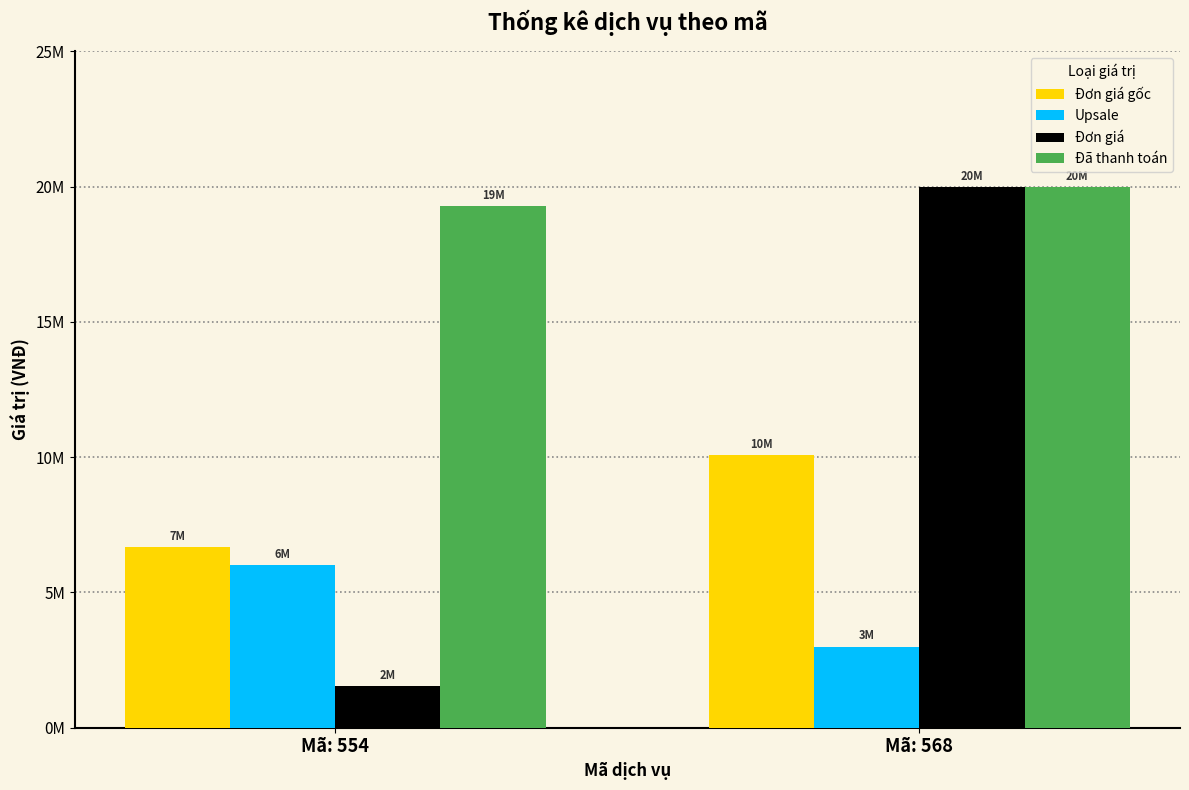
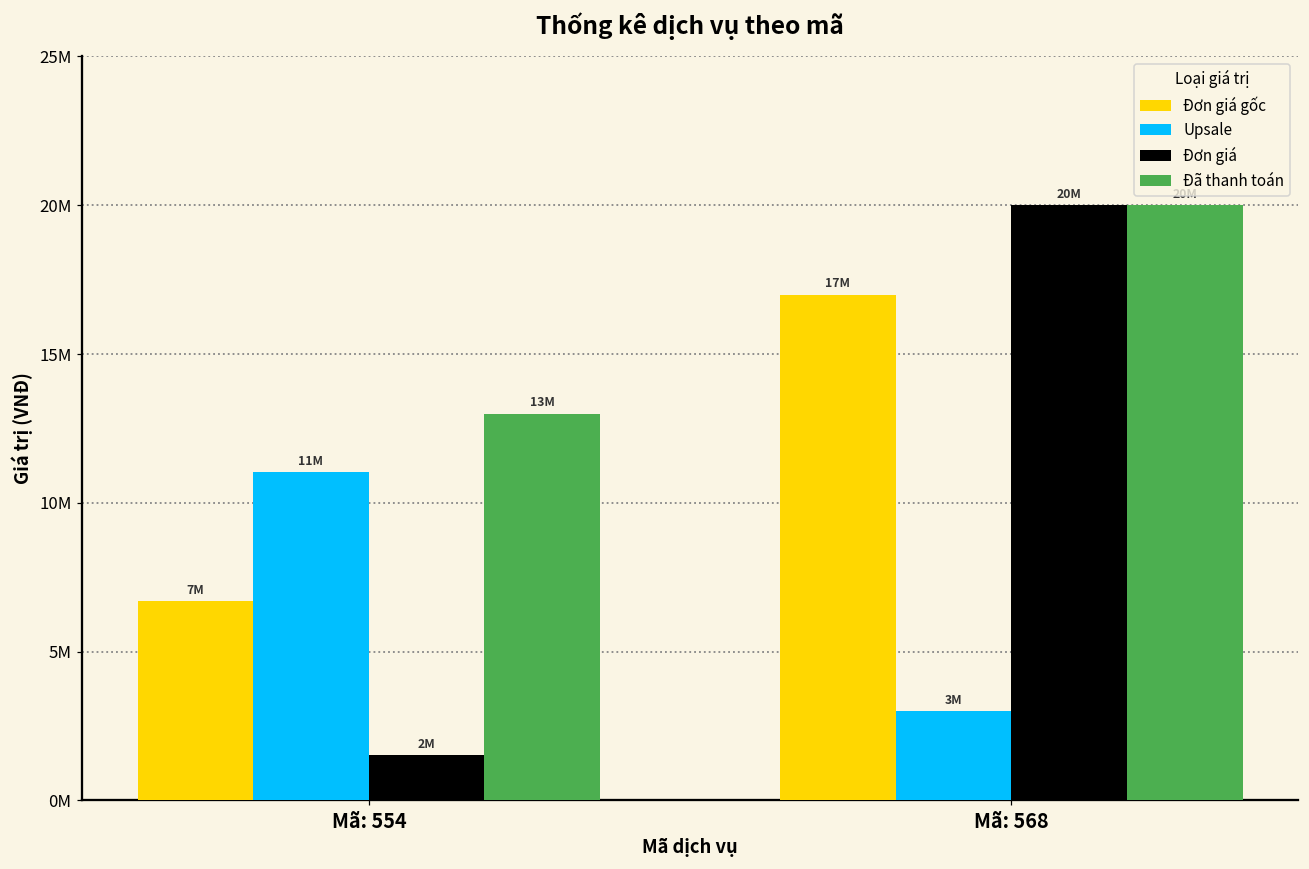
Upsale, Mã: 554: 6M -> 11M
Đã thanh toán, Mã: 554: 19M -> 13M
Đơn giá gốc, Mã: 568: 10M -> 17M
